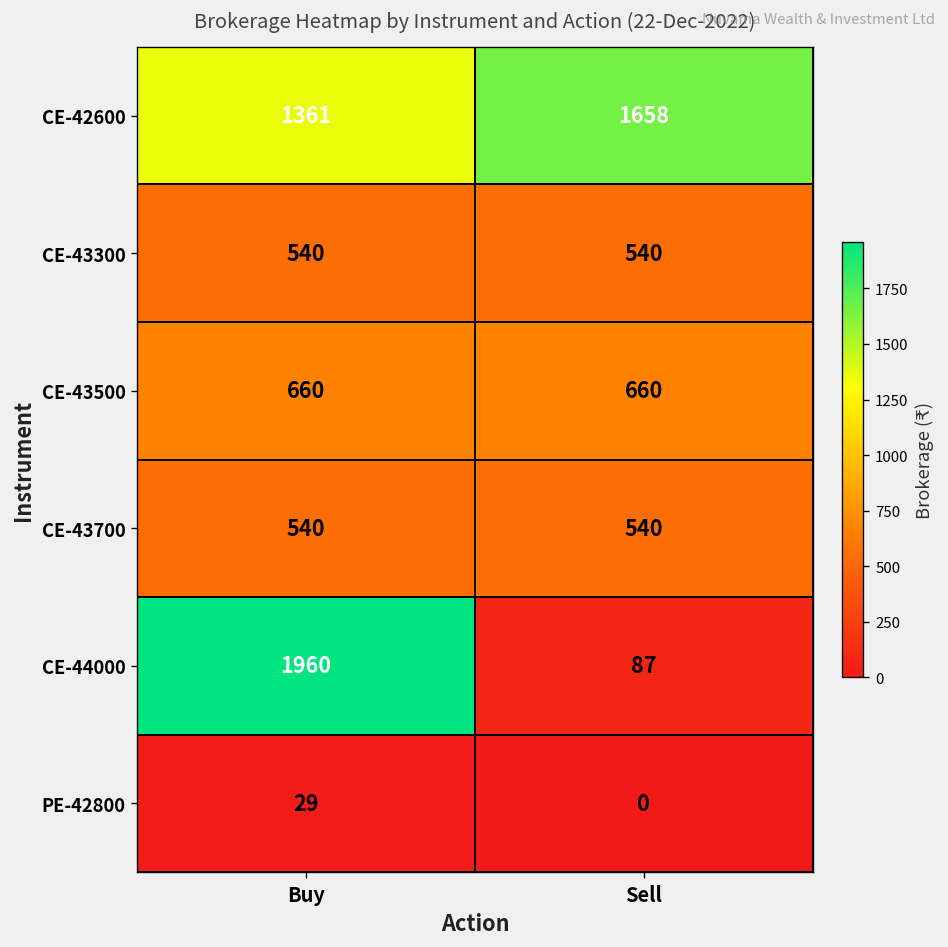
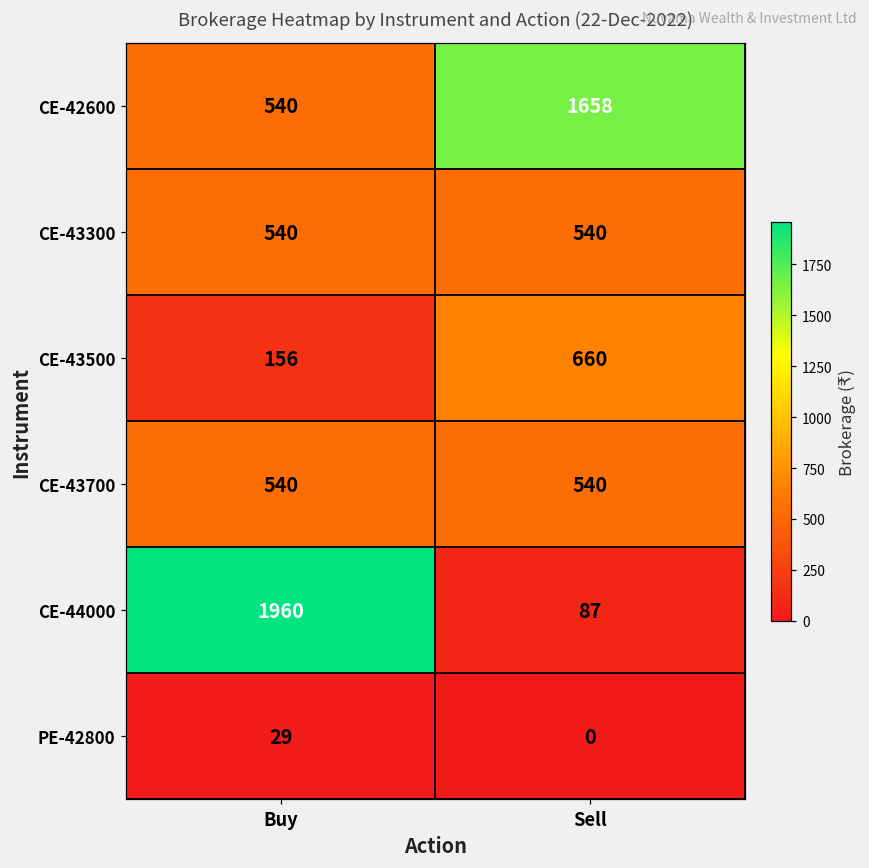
CE-42600, Buy: 1361 -> 540
CE-43500, Buy: 660 -> 156
